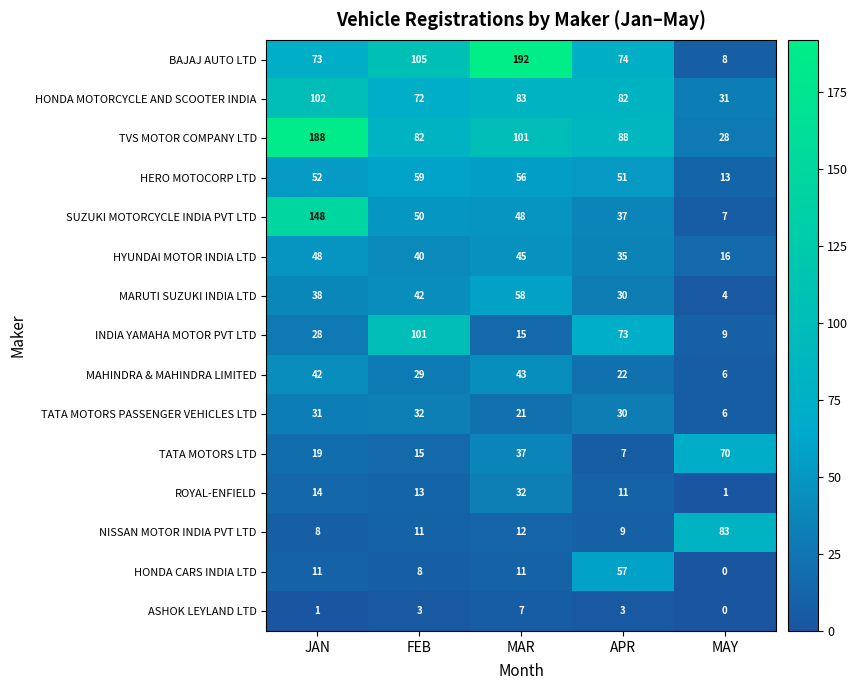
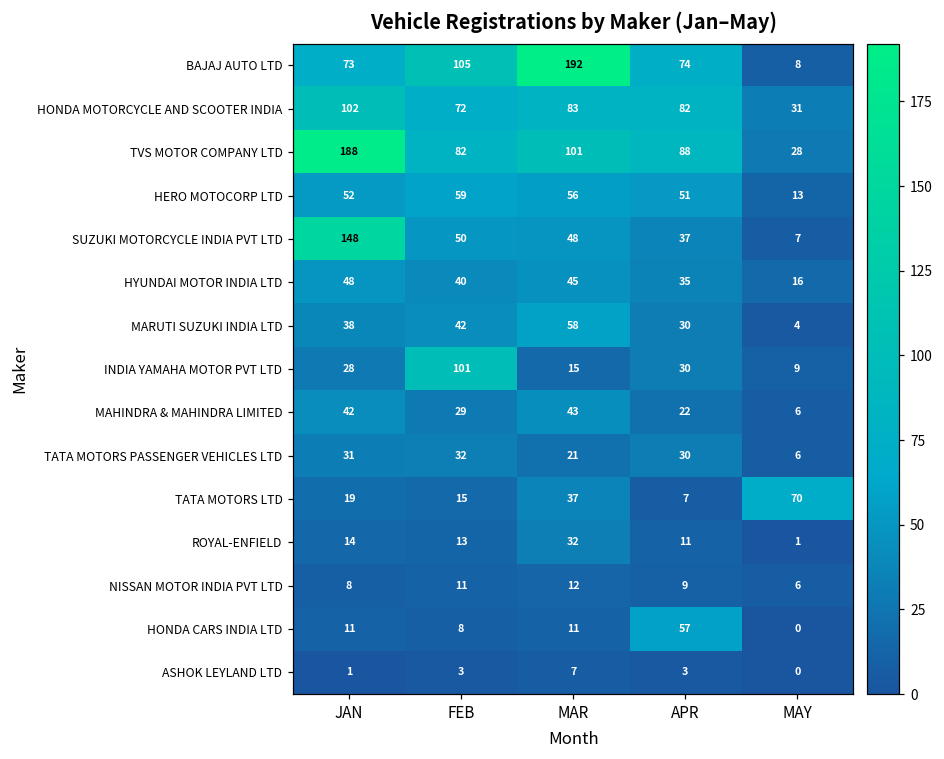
INDIA YAMAHA MOTOR PVT LTD, APR: 73 -> 30
NISSAN MOTOR INDIA PVT LTD, MAY: 83 -> 6
